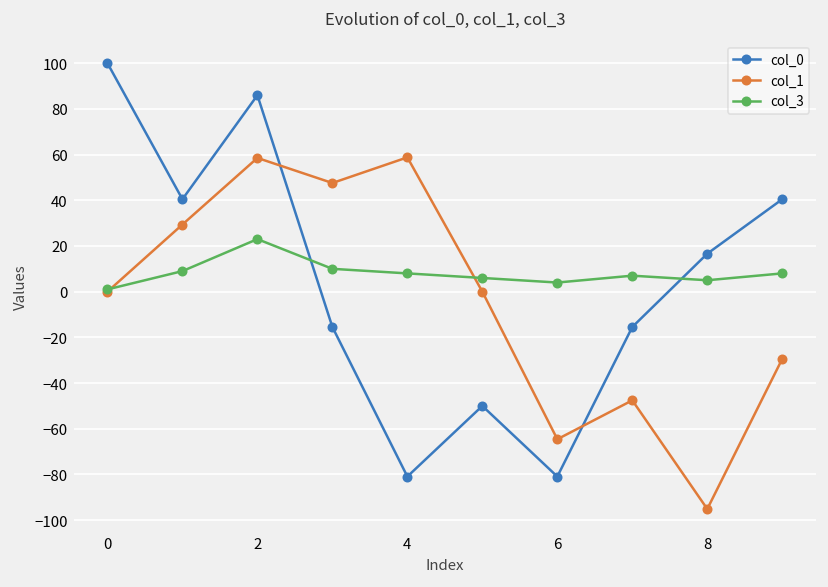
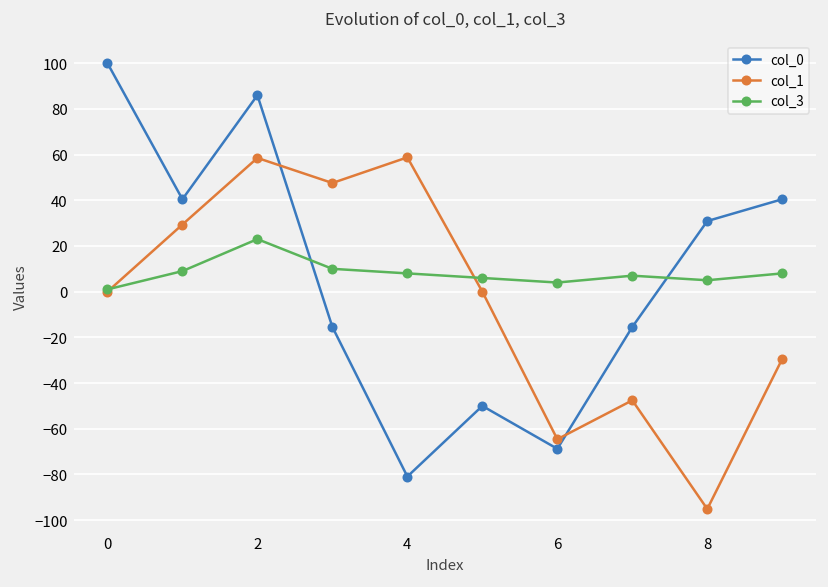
col_0, 6: -81 -> -69
col_0, 8: 17 -> 31
